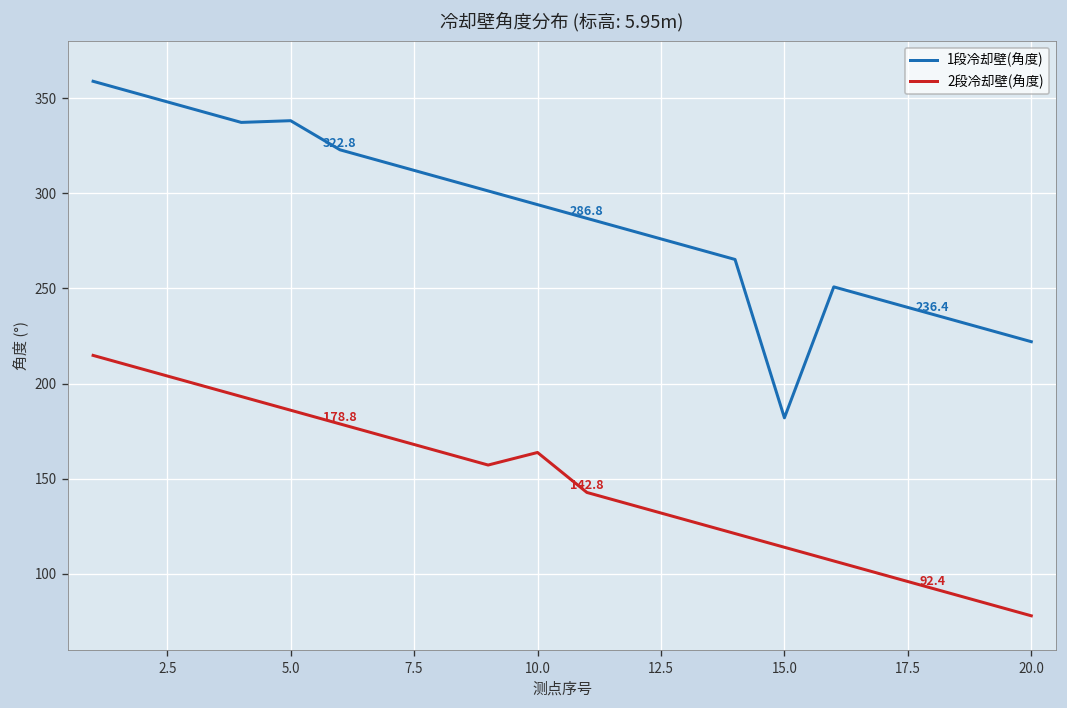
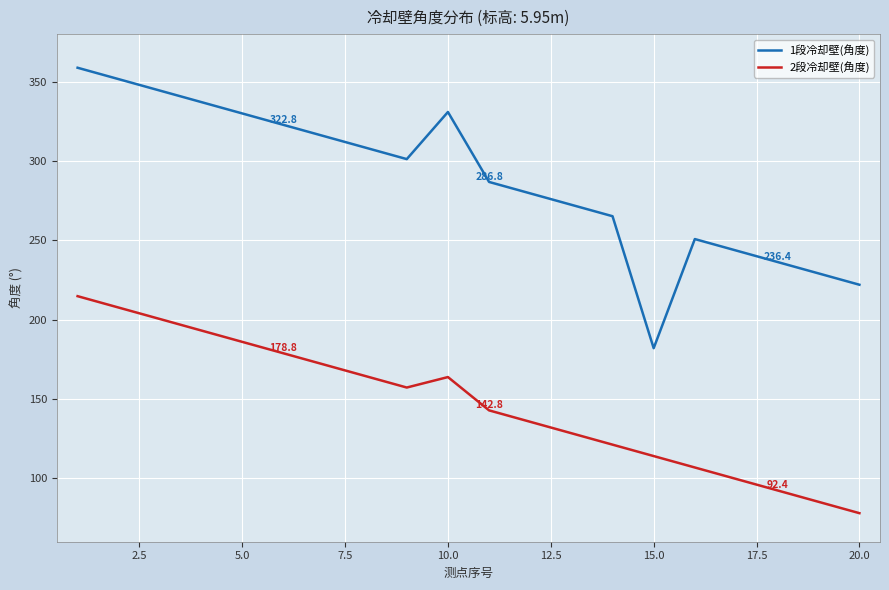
1段冷却壁(角度), 5.0: 338 -> 330
1段冷却壁(角度), 10.0: 294 -> 331
